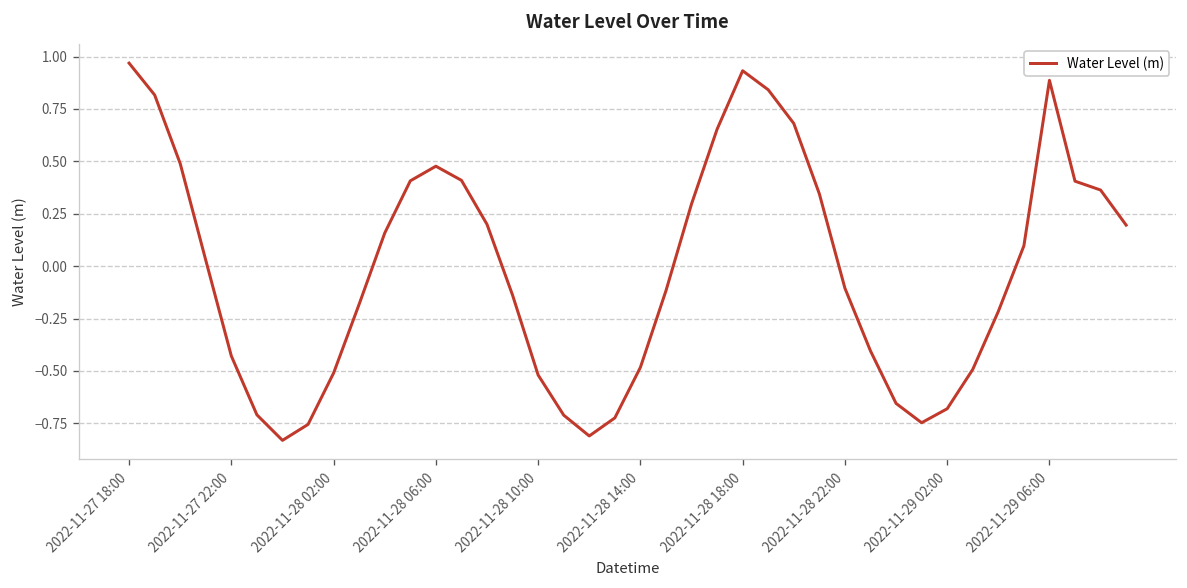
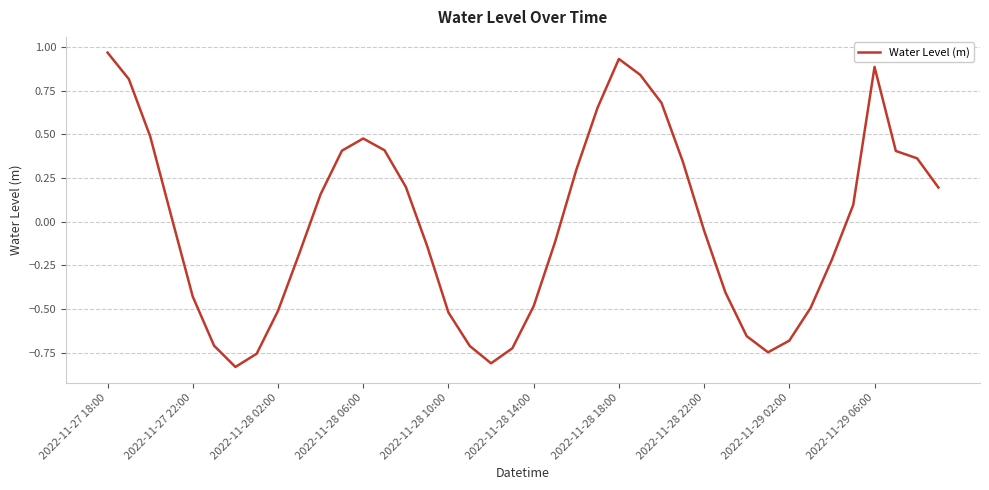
2022-11-28 22:00: -0.11 -> -0.05
